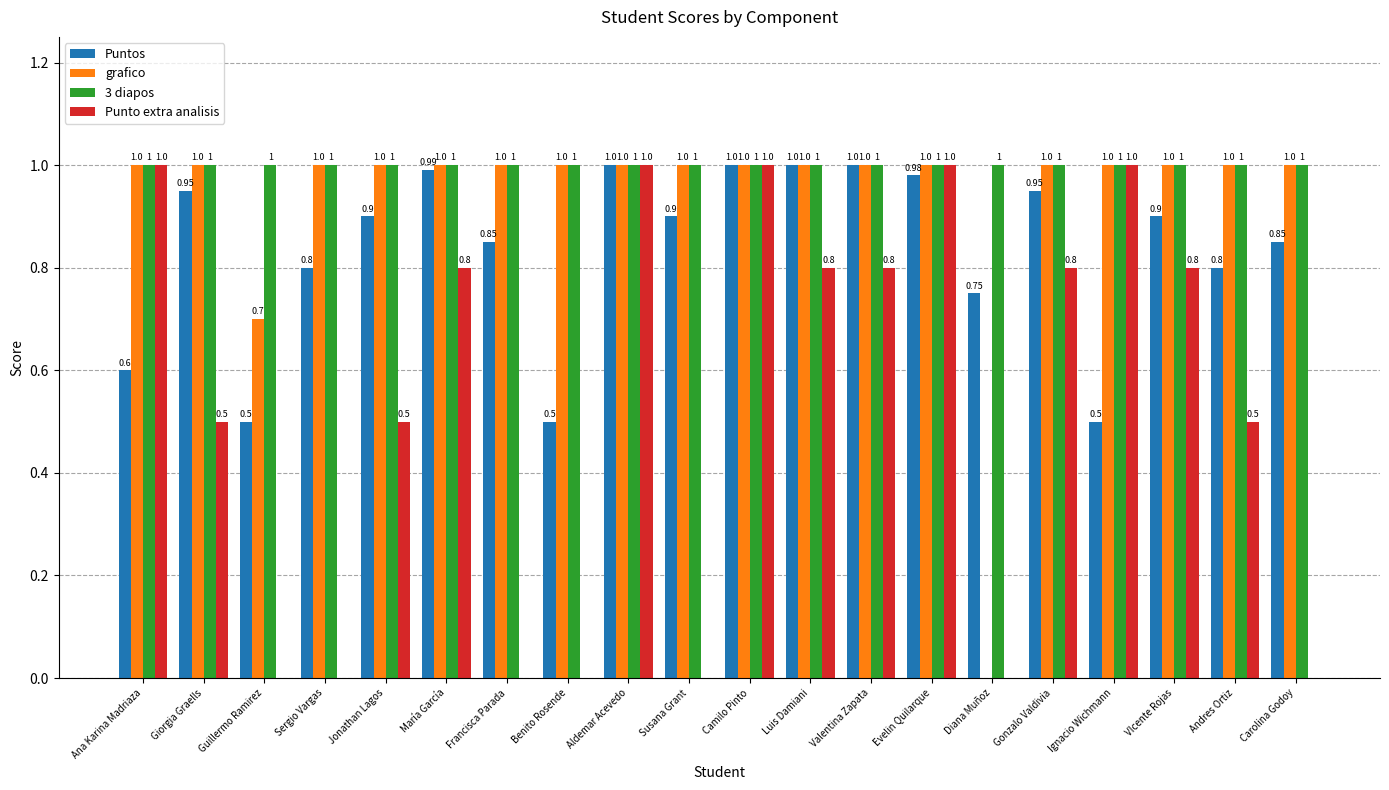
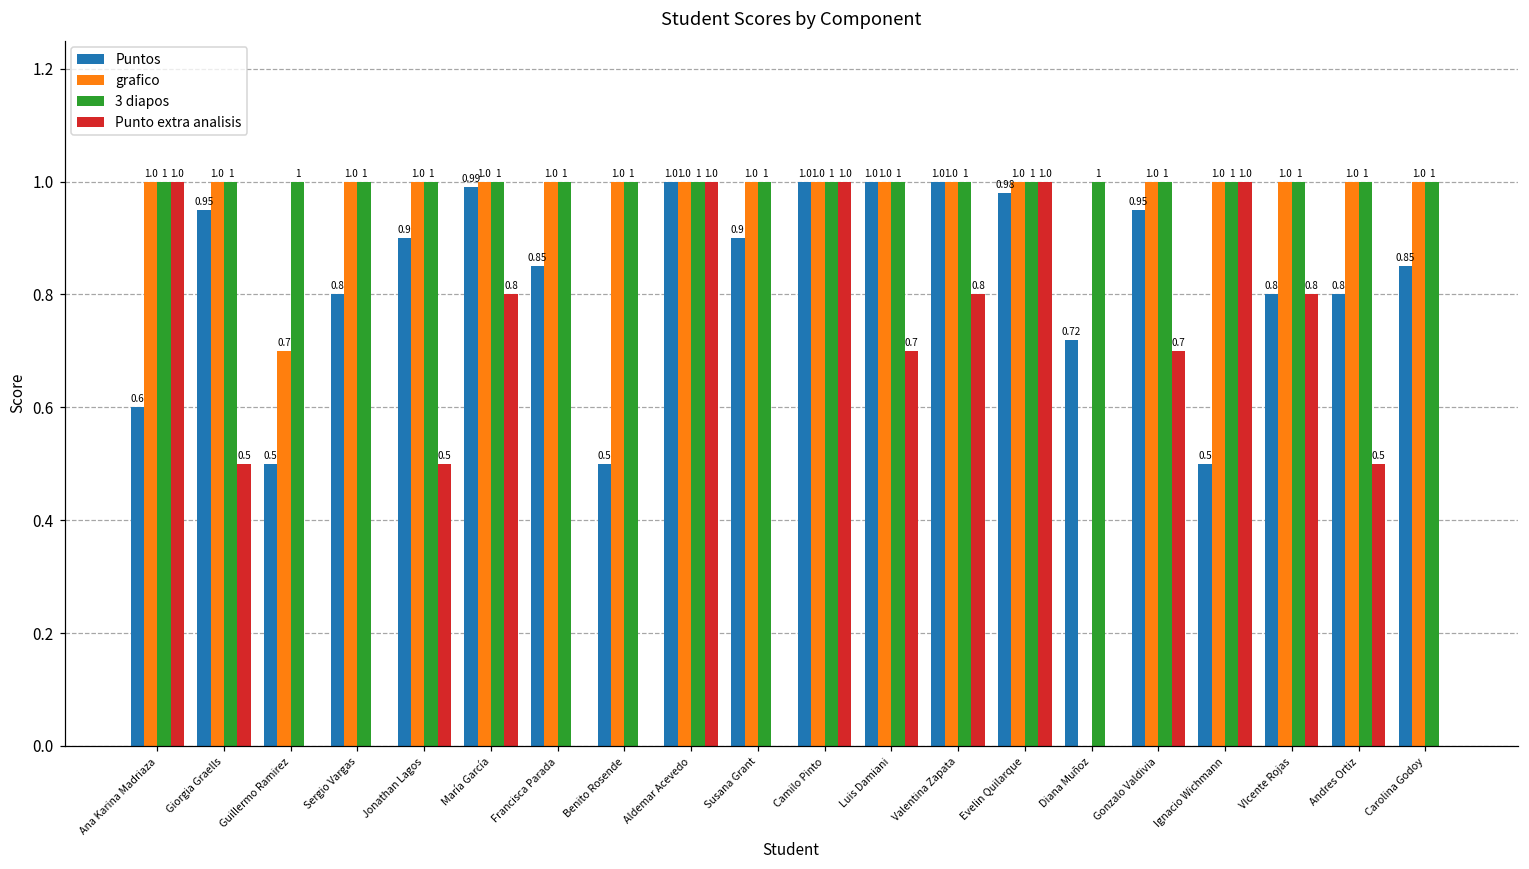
Punto extra analisis, Luis Damiani: 0.8 -> 0.7
Puntos, Diana Muñoz: 0.75 -> 0.72
Punto extra analisis, Gonzalo Valdivia: 0.8 -> 0.7
Puntos, VIcente Rojas: 0.9 -> 0.8
